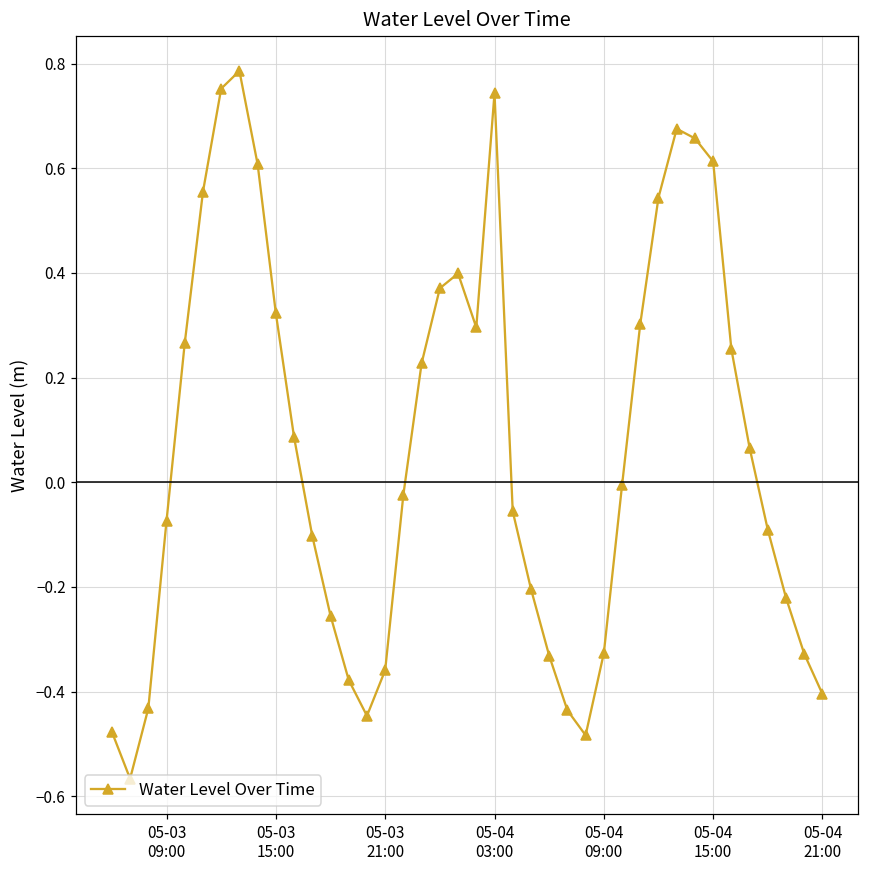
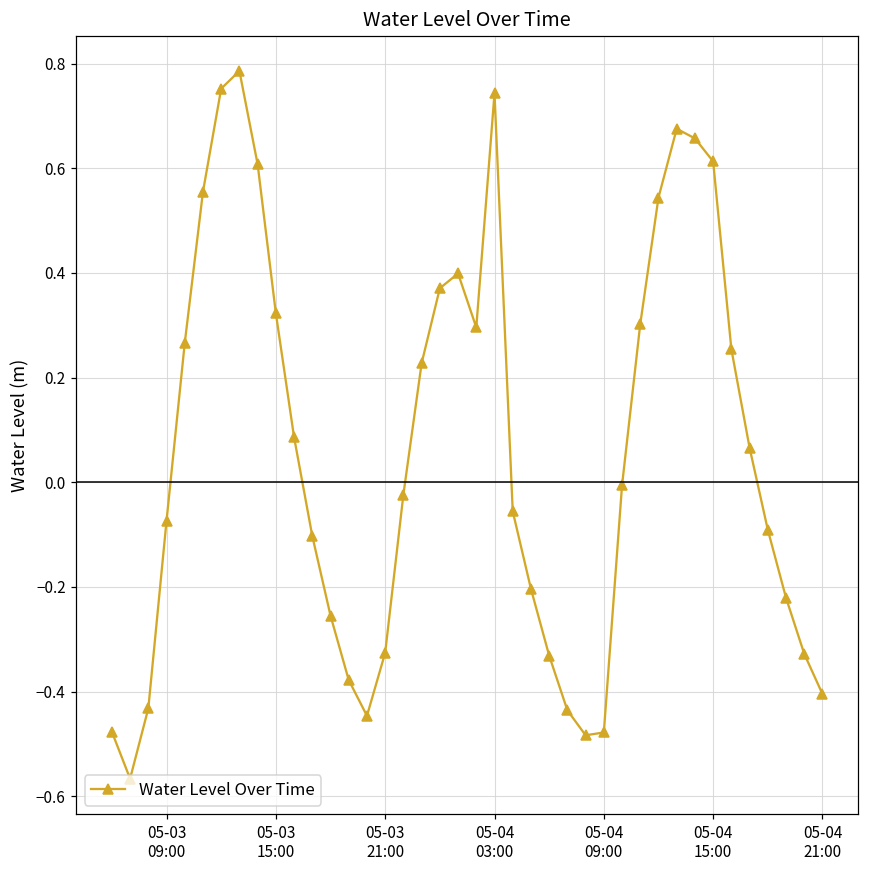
05-03 21:00: -0.36 -> -0.33
05-04 09:00: -0.33 -> -0.48
